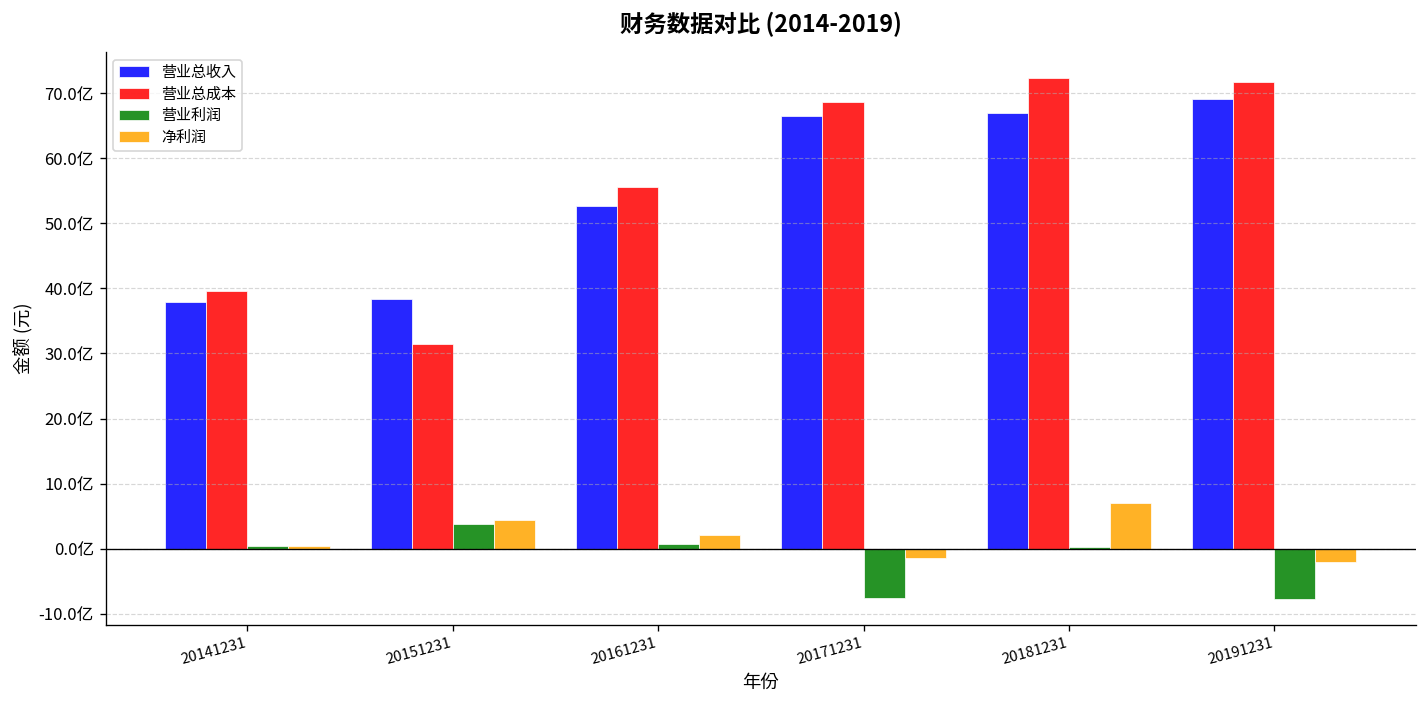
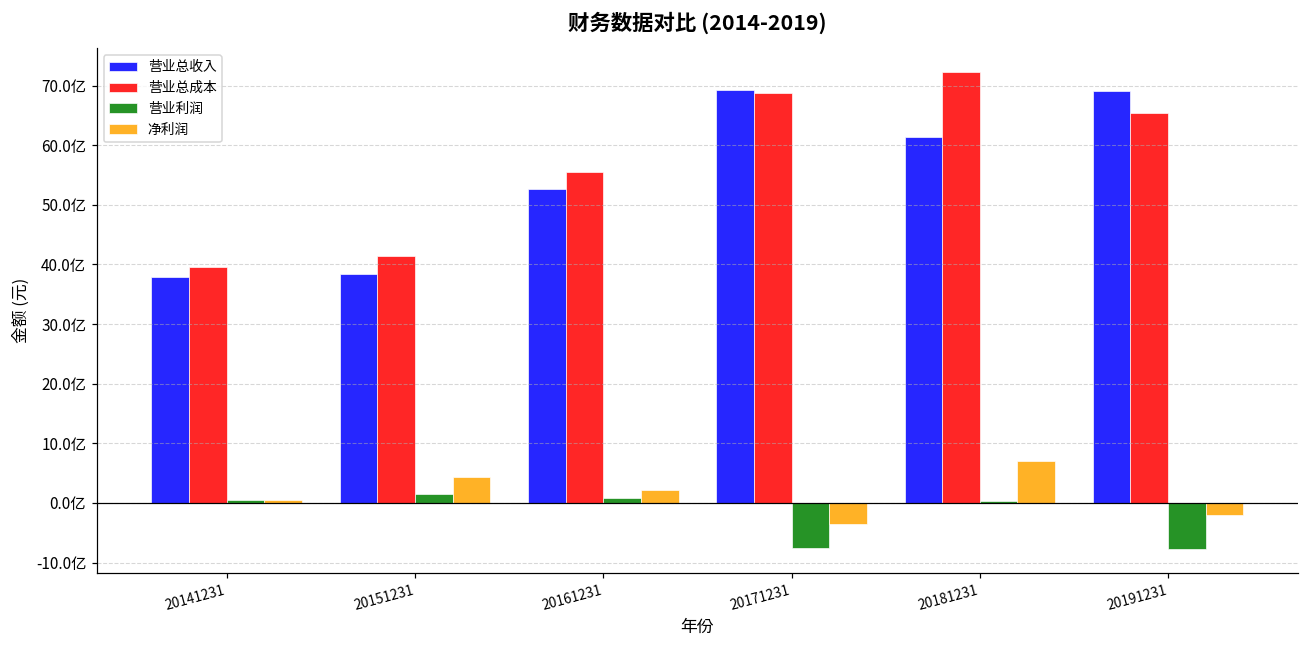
营业总成本, 20151231: 31亿 -> 41亿
营业利润, 20151231: 4亿 -> 2亿
营业总收入, 20171231: 67亿 -> 69亿
净利润, 20171231: -1亿 -> -3亿
营业总收入, 20181231: 67亿 -> 61亿
营业总成本, 20191231: 72亿 -> 65亿
